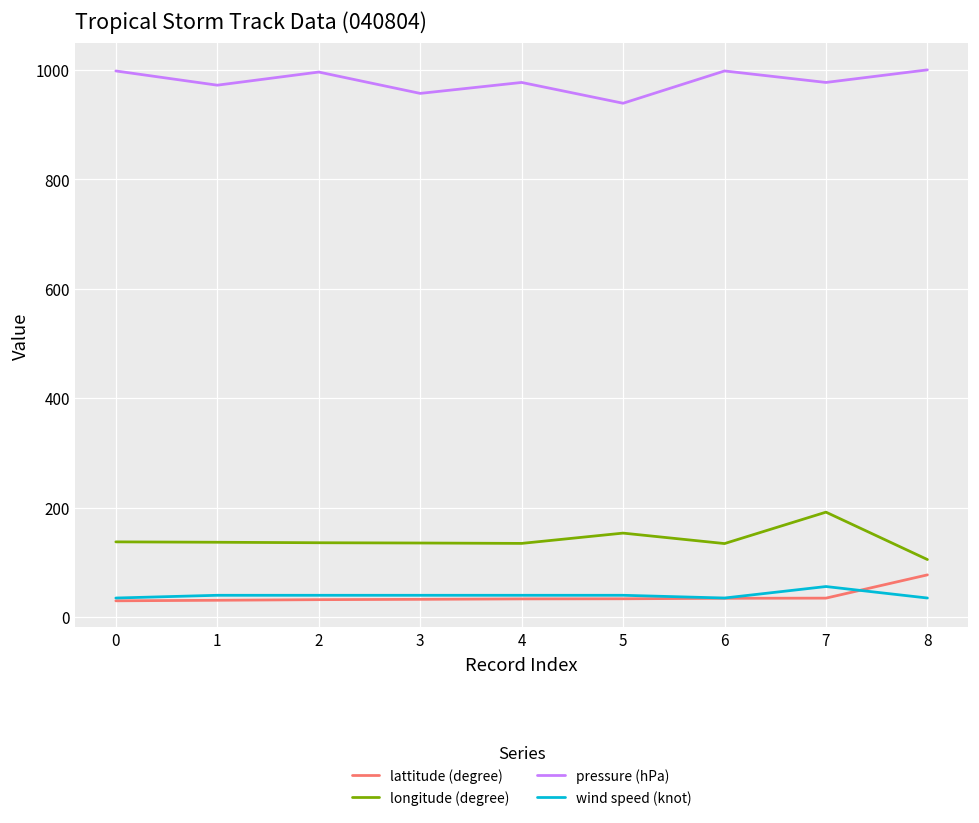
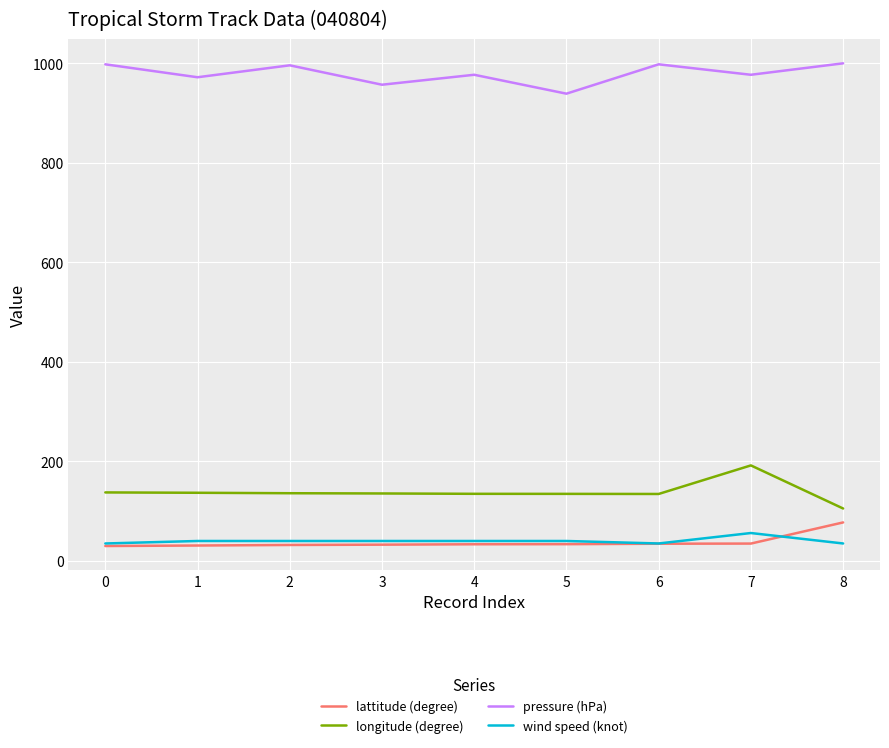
longitude (degree), 5: 150 -> 130
